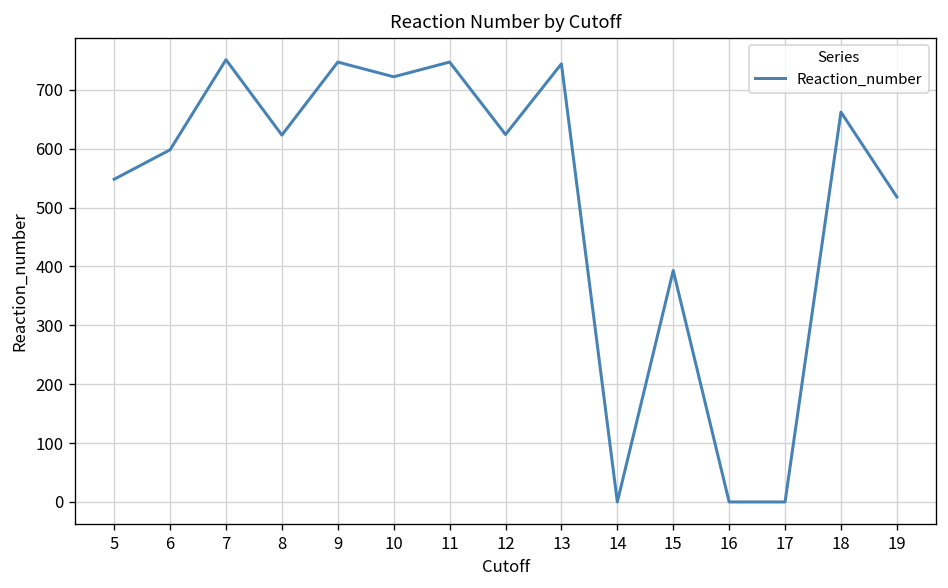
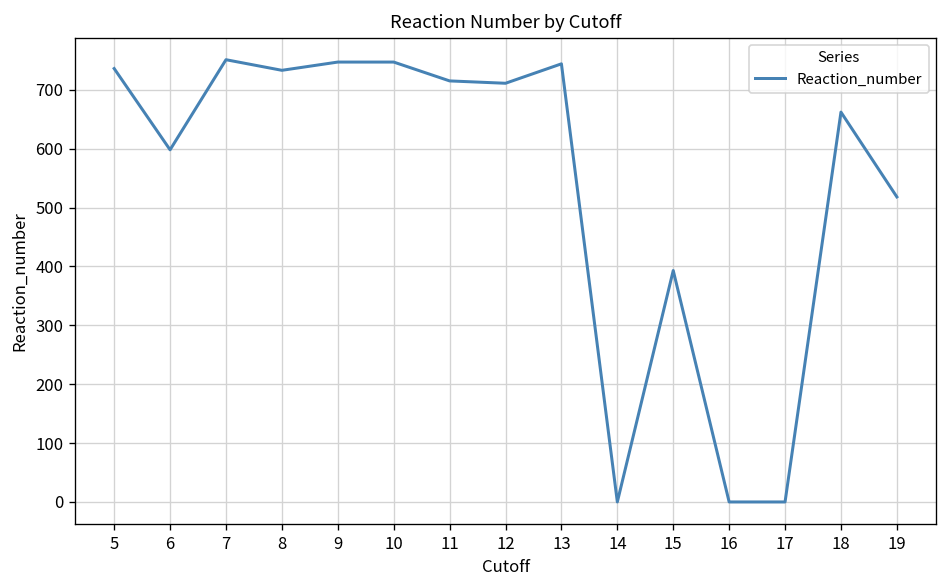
5: 550 -> 740
8: 620 -> 730
10: 720 -> 750
11: 750 -> 720
12: 620 -> 710
